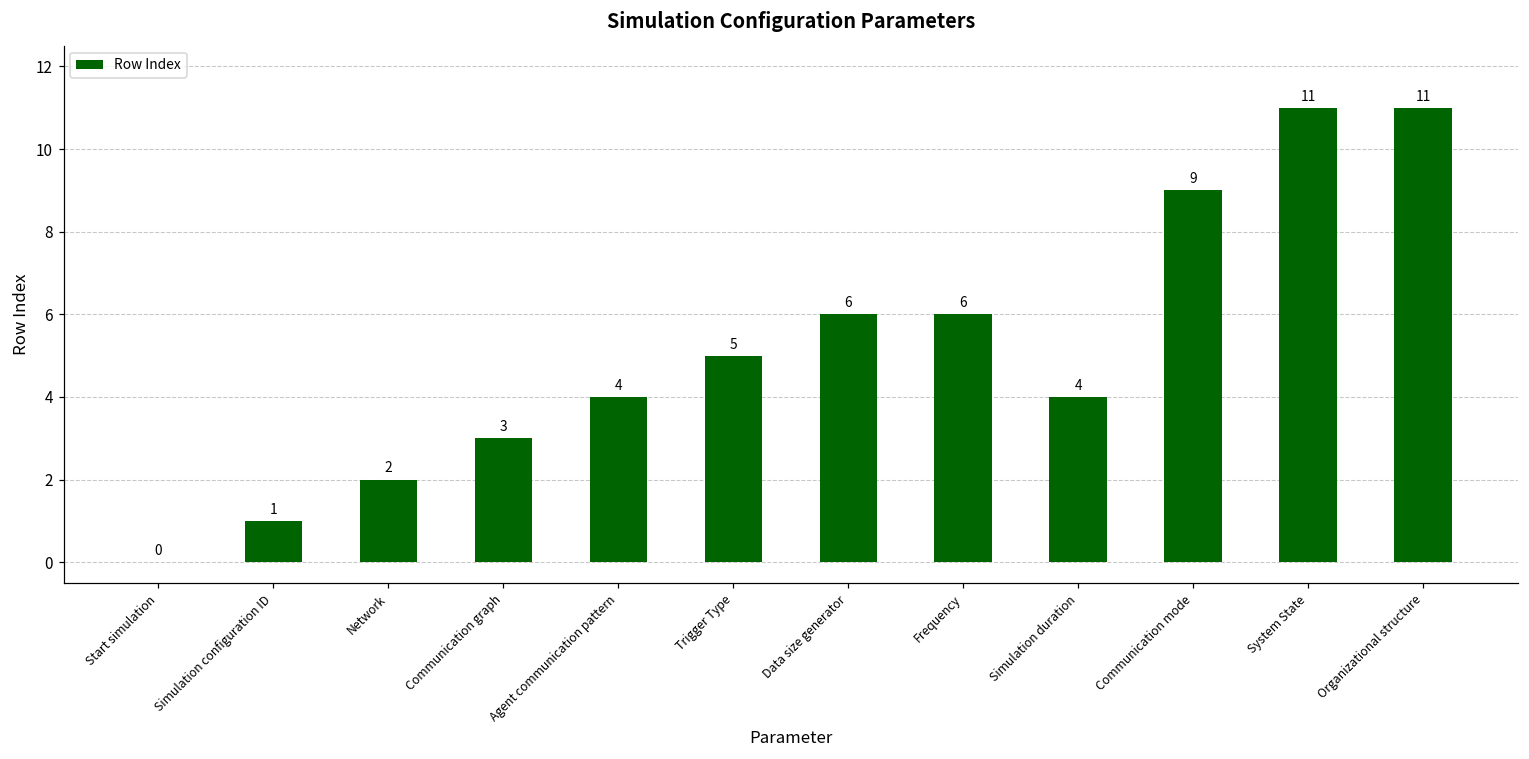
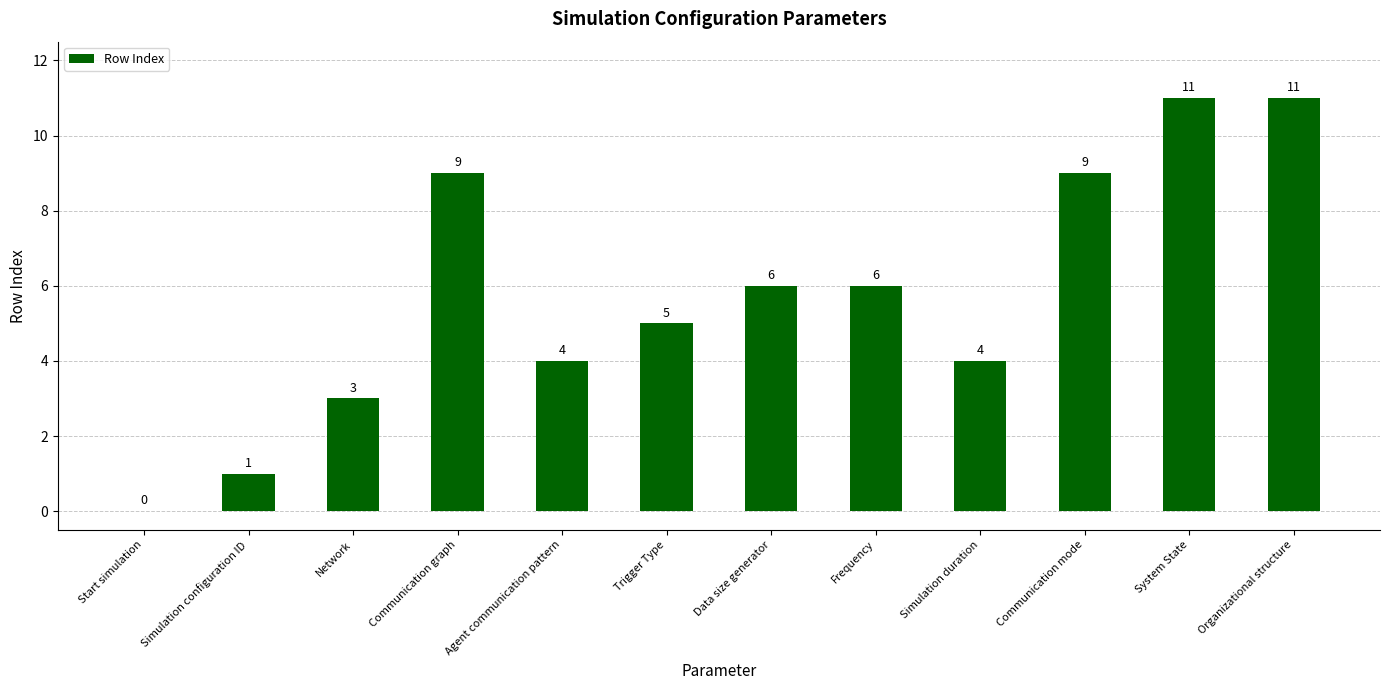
Network: 2 -> 3
Communication graph: 3 -> 9
